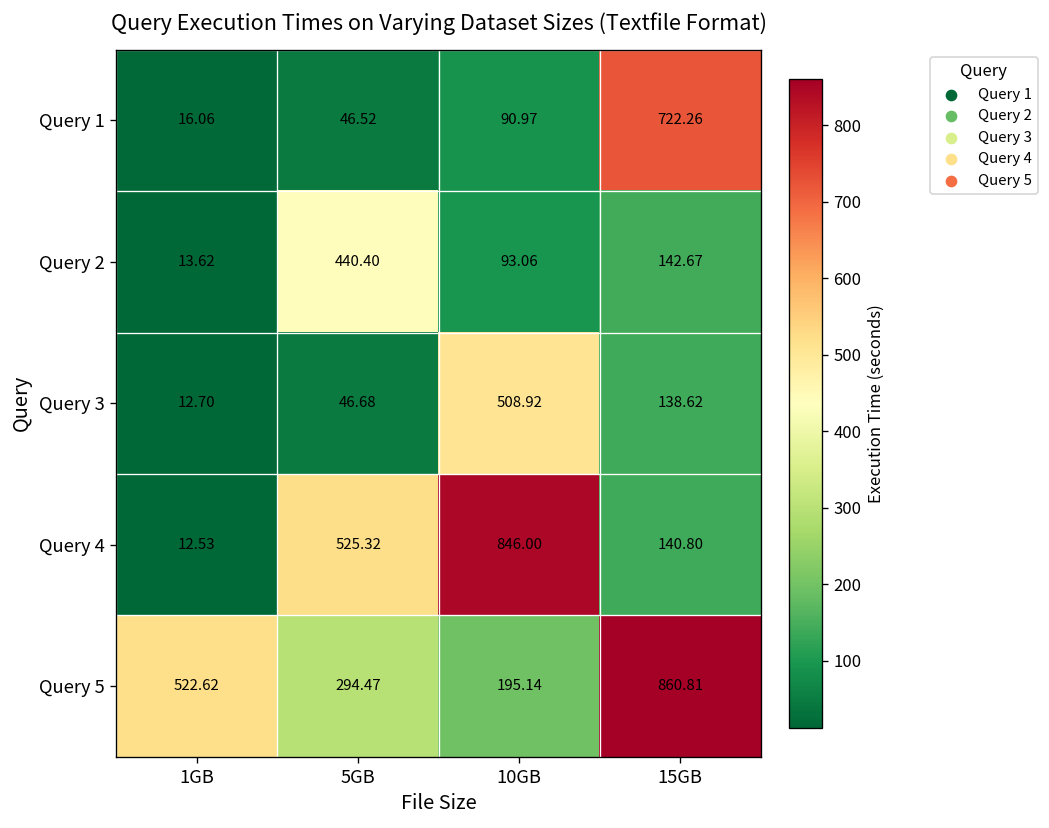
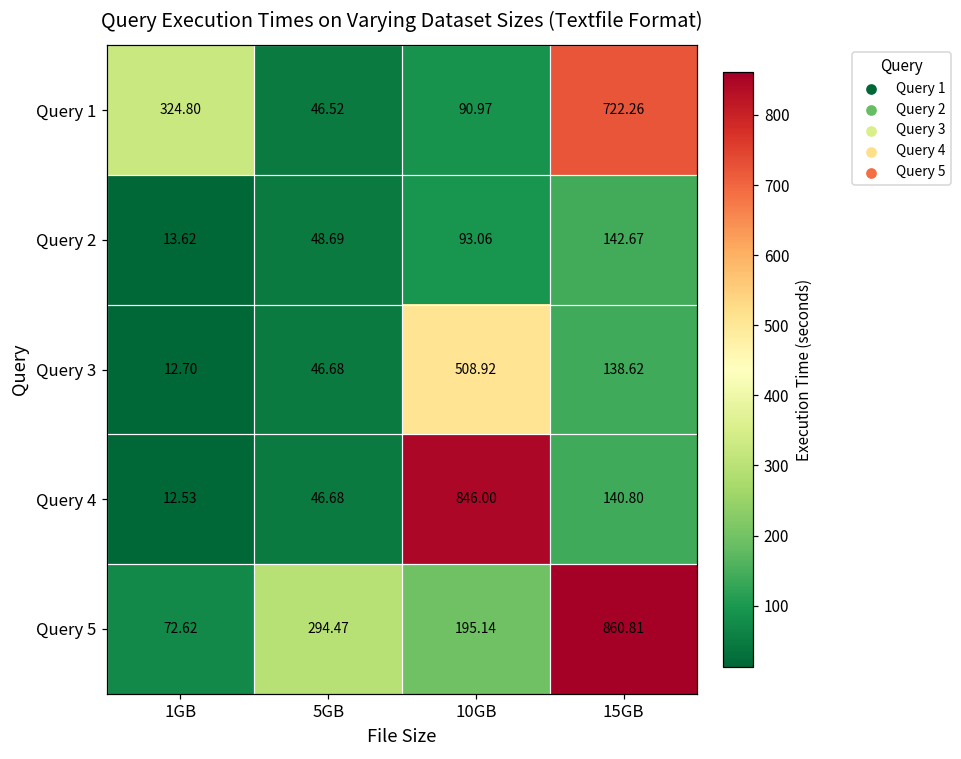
Query 1, 1GB: 16.06 -> 324.80
Query 2, 5GB: 440.40 -> 48.69
Query 4, 5GB: 525.32 -> 46.68
Query 5, 1GB: 522.62 -> 72.62
